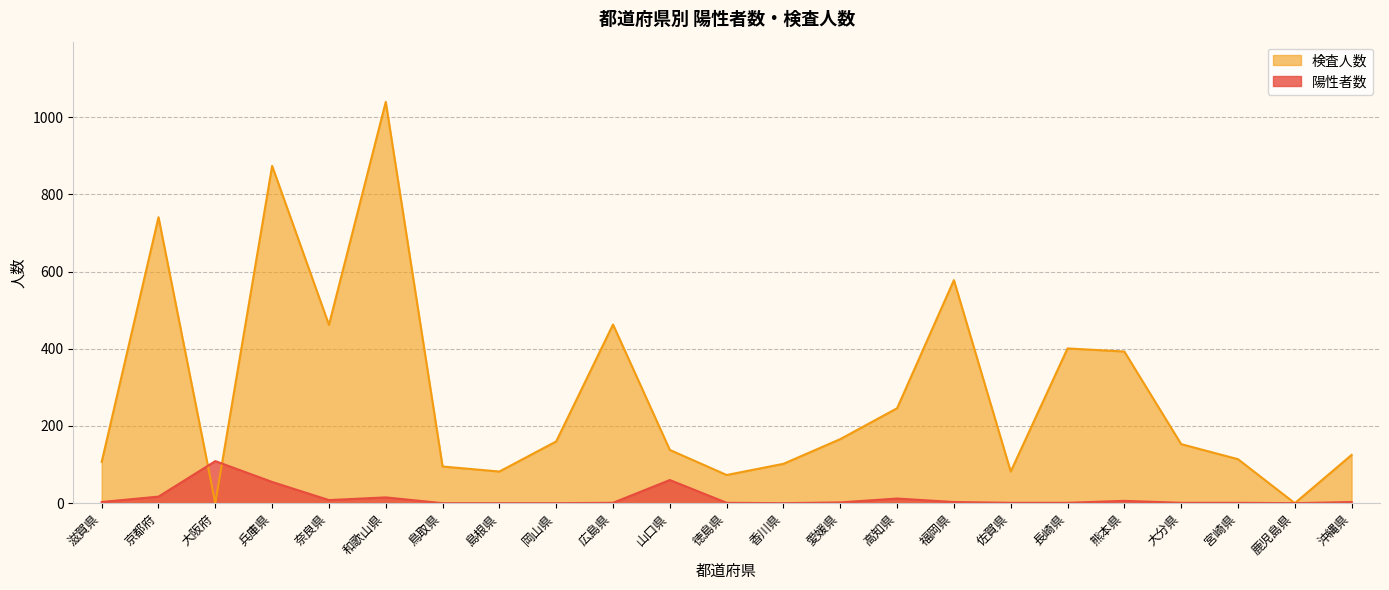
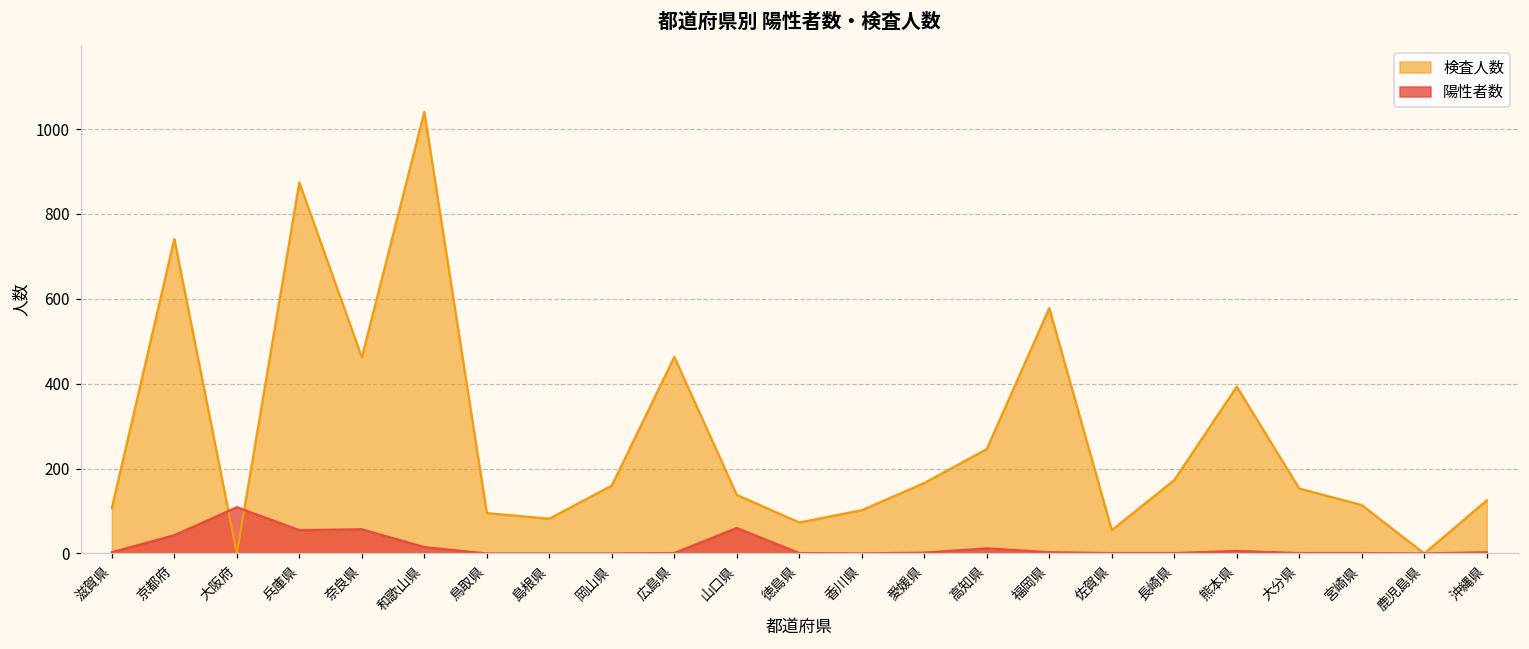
陽性者数, 京都府: 20 -> 40
陽性者数, 奈良県: 10 -> 60
検査人数, 佐賀県: 80 -> 60
検査人数, 長崎県: 400 -> 170
